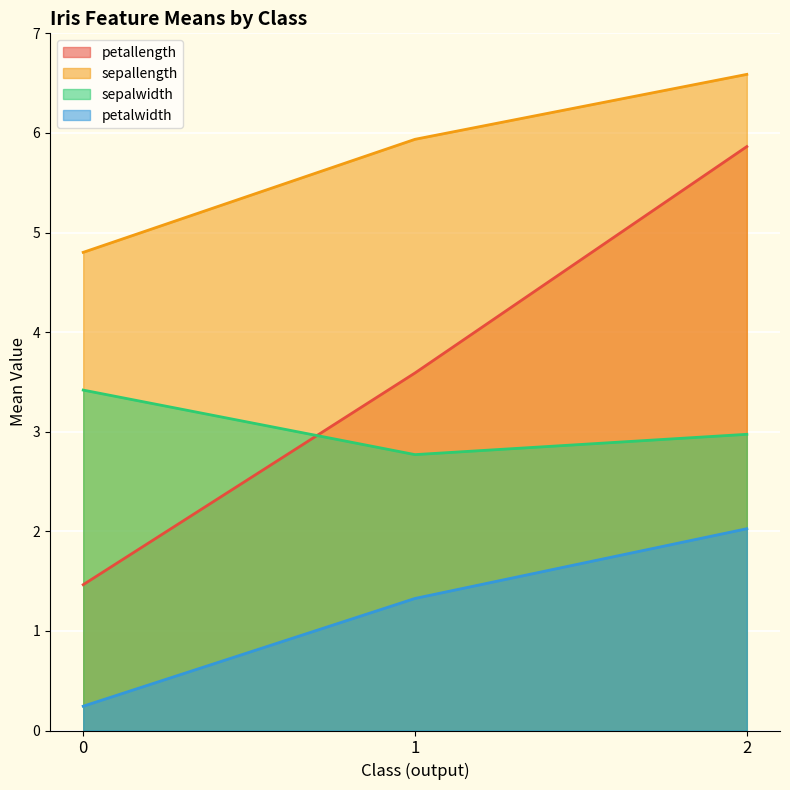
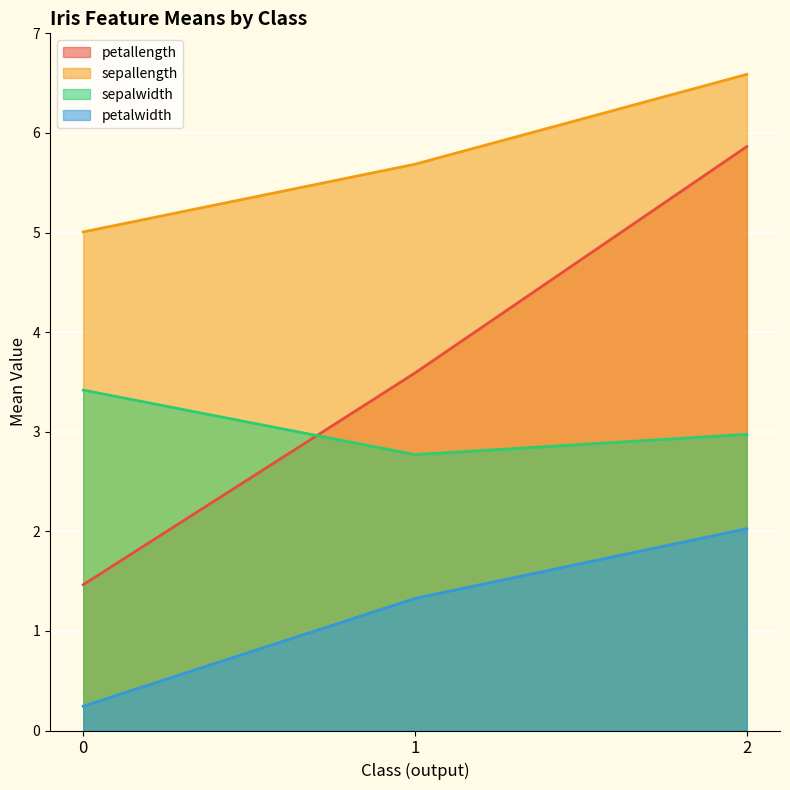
sepallength, 0: 4.8 -> 5.0
sepallength, 1: 5.9 -> 5.7
